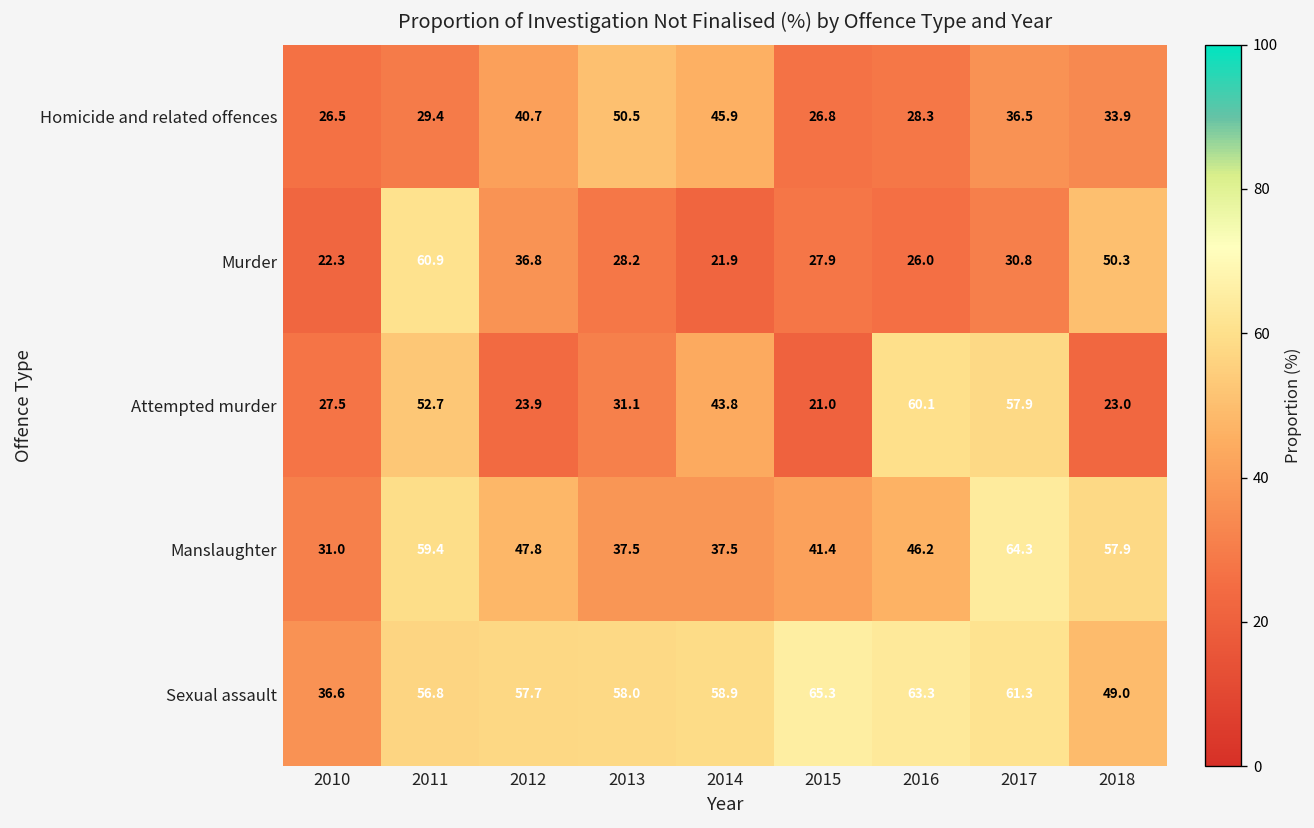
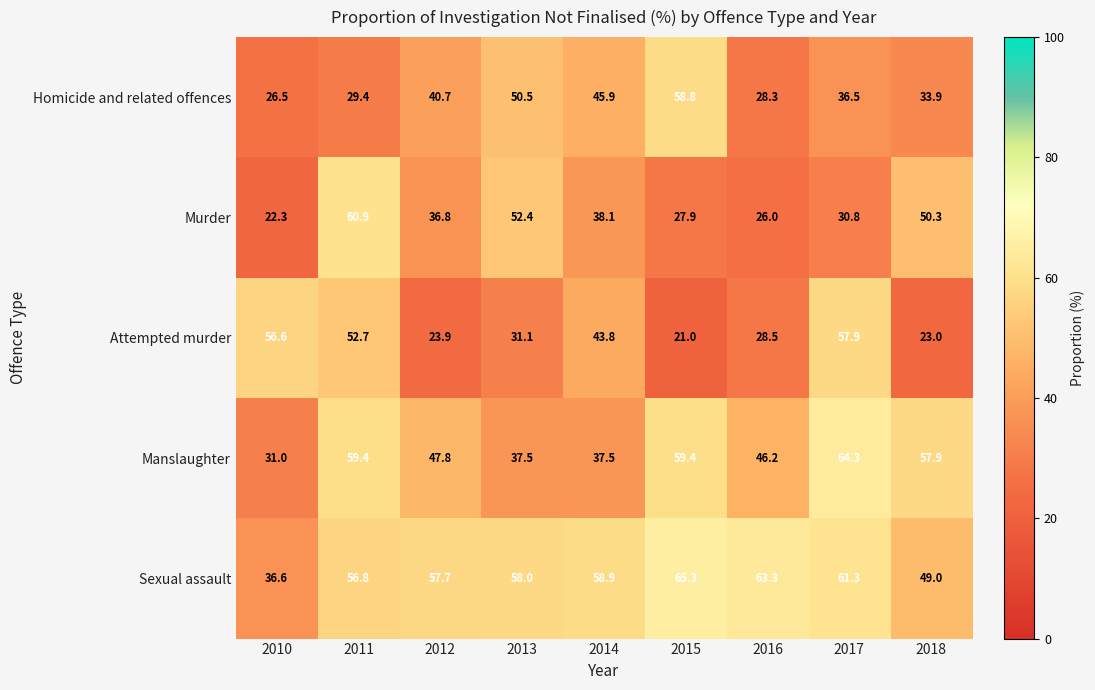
Homicide and related offences, 2015: 26.8 -> 58.8
Murder, 2013: 28.2 -> 52.4
Murder, 2014: 21.9 -> 38.1
Attempted murder, 2010: 27.5 -> 56.6
Attempted murder, 2016: 60.1 -> 28.5
Manslaughter, 2015: 41.4 -> 59.4
